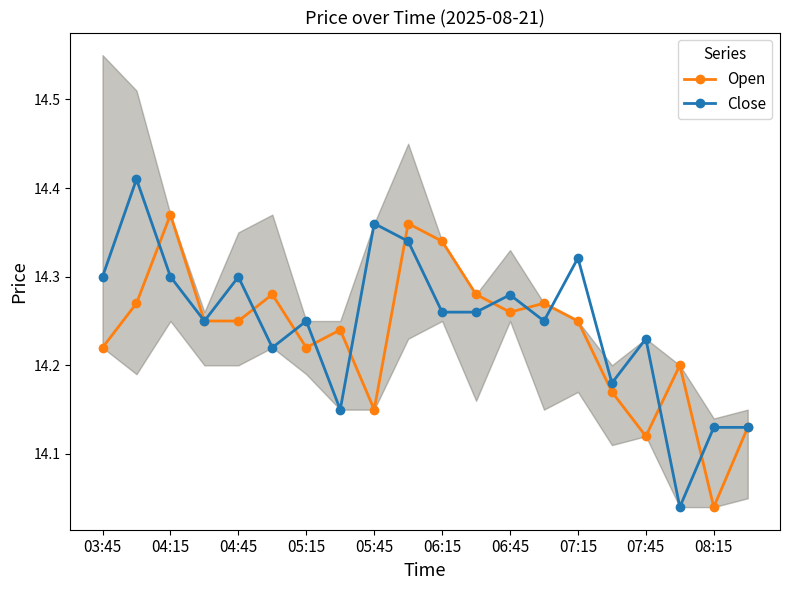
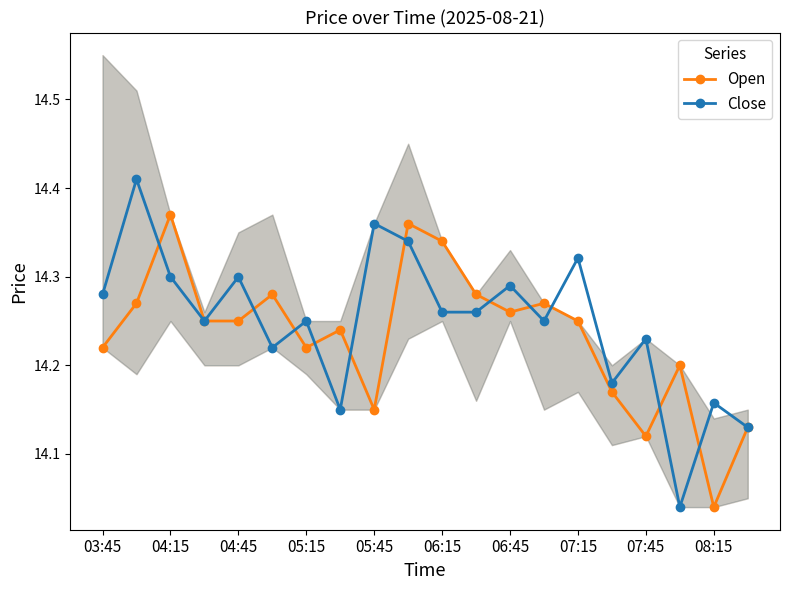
Close, 03:45: 14.30 -> 14.28
Close, 06:45: 14.28 -> 14.29
Close, 08:15: 14.13 -> 14.16
